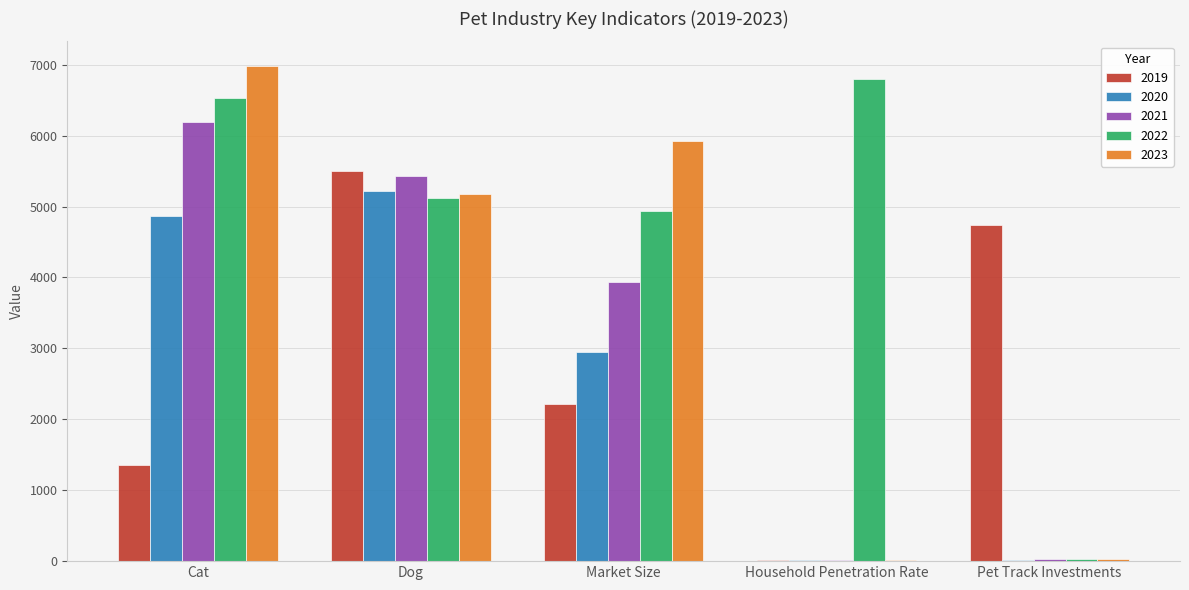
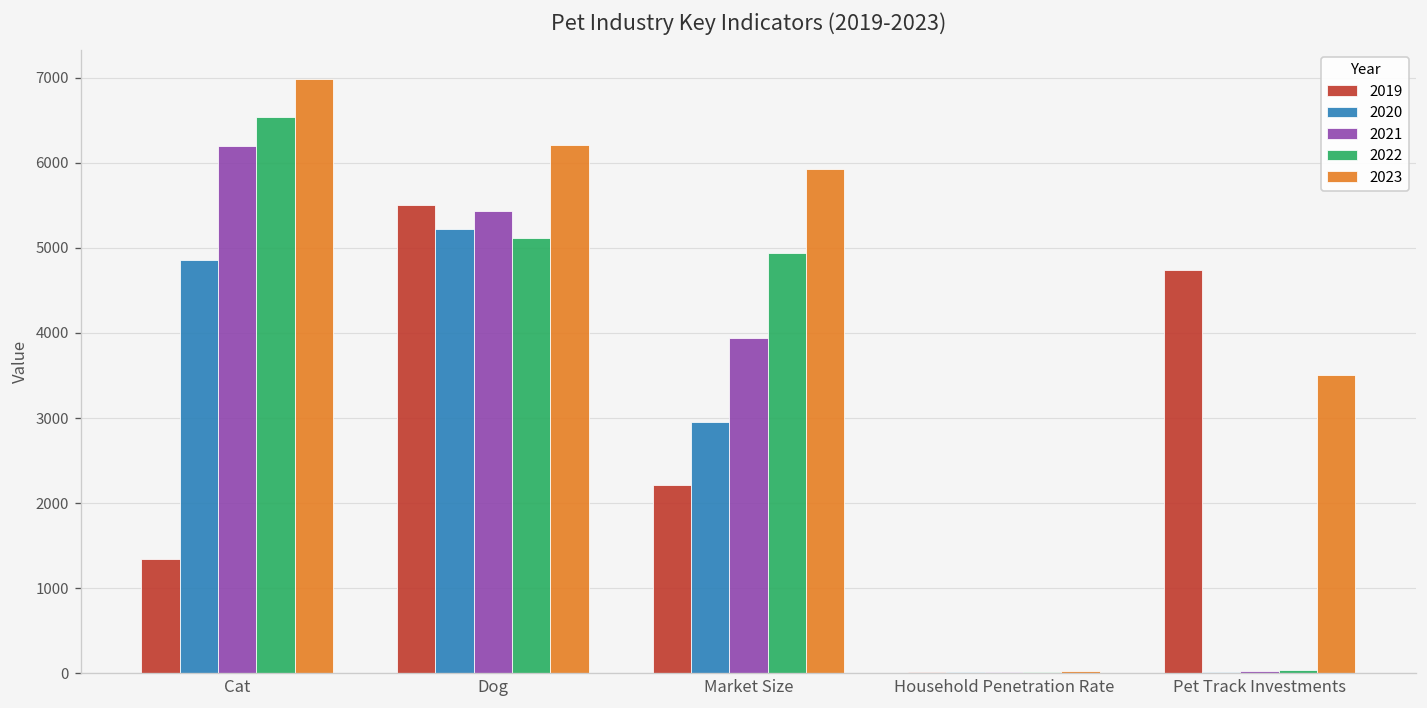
2023, Dog: 5200 -> 6200
2022, Household Penetration Rate: 6800 -> 0
2023, Pet Track Investments: 0 -> 3500
